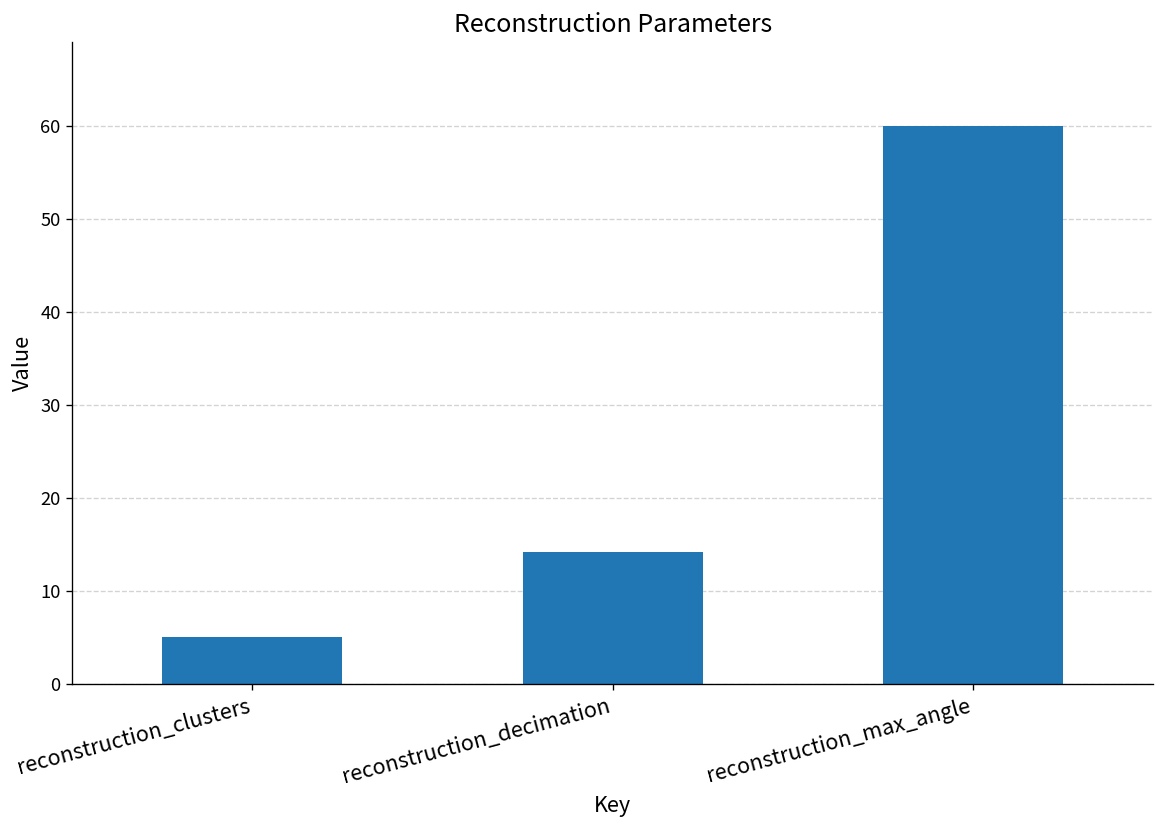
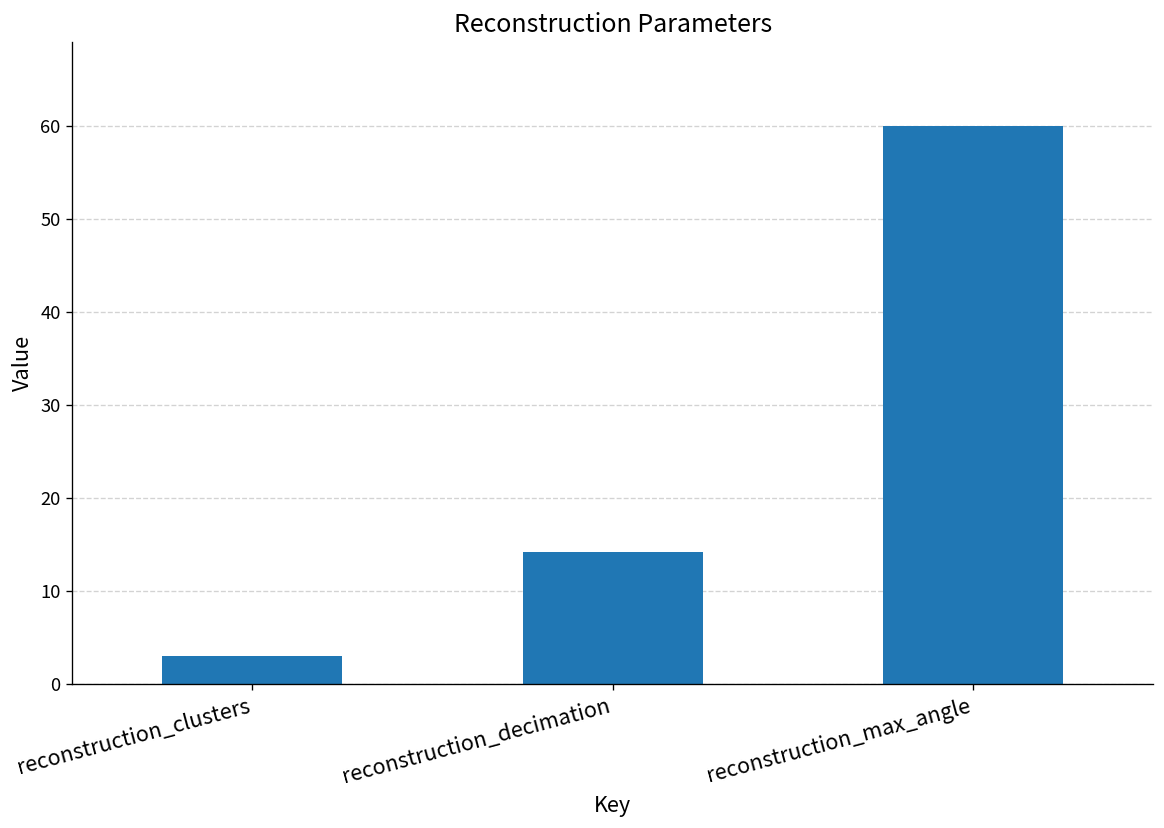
reconstruction_clusters: 5 -> 3
